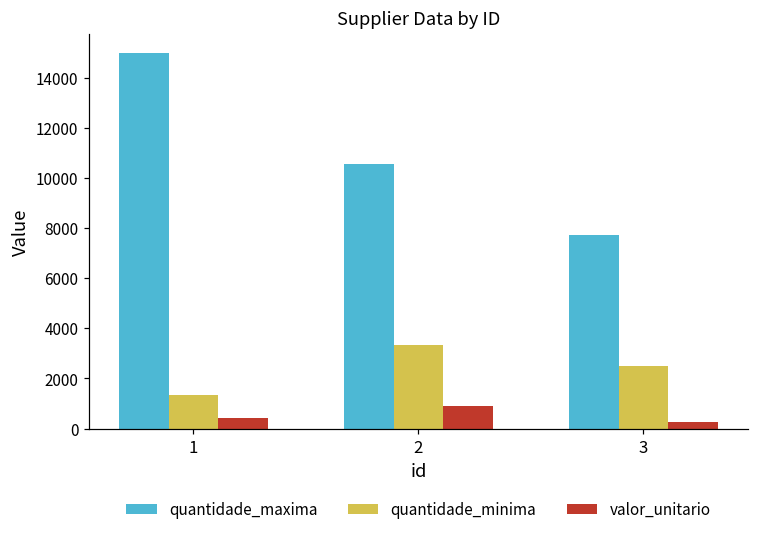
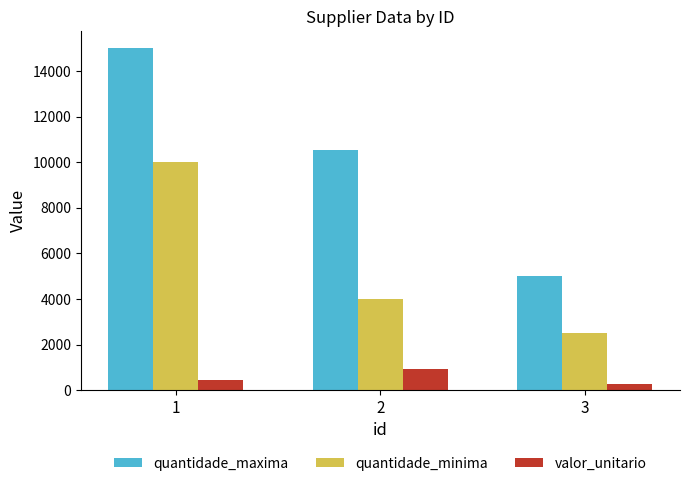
quantidade_minima, 1: 1300 -> 10000
quantidade_minima, 2: 3300 -> 4000
quantidade_maxima, 3: 7700 -> 5000
